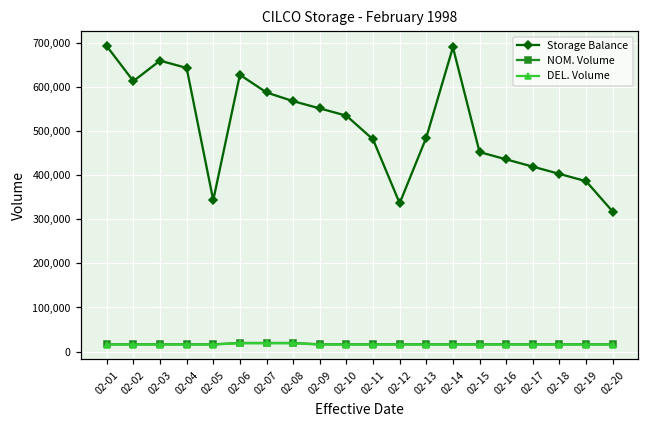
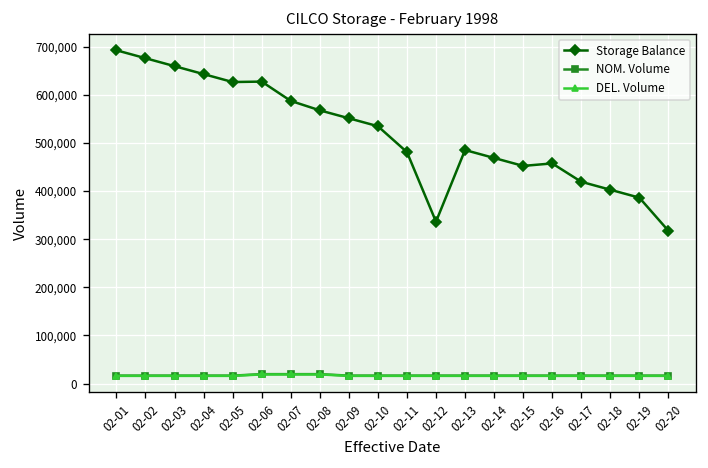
Storage Balance, 02-02: 610,000 -> 680,000
Storage Balance, 02-05: 340,000 -> 630,000
Storage Balance, 02-14: 690,000 -> 470,000
Storage Balance, 02-16: 440,000 -> 460,000
